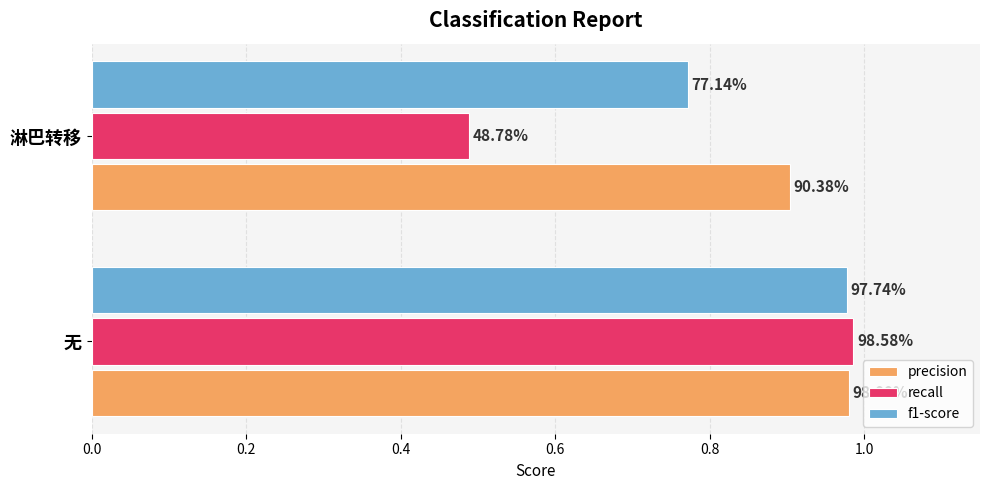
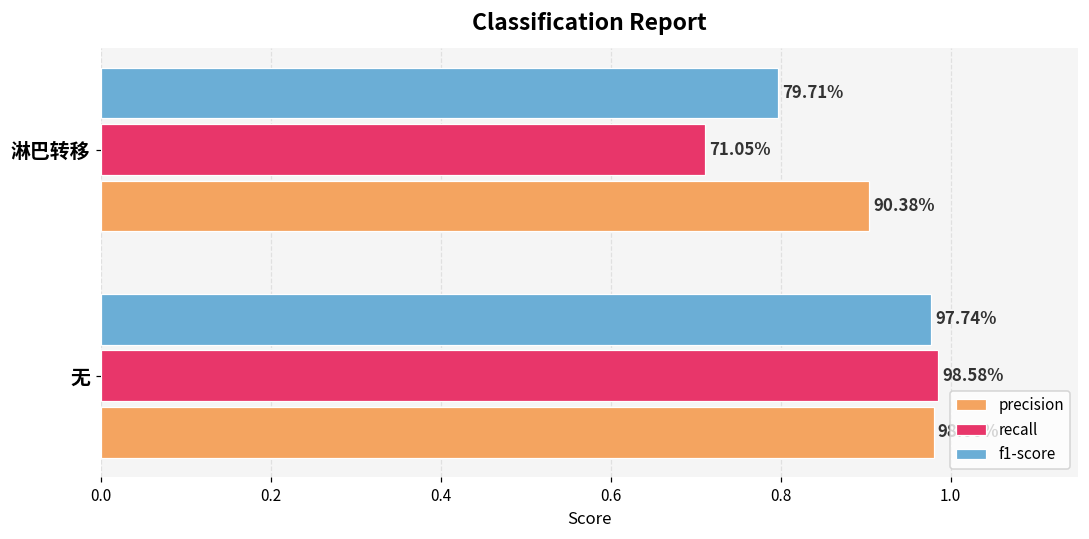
f1-score, 淋巴转移: 77.14% -> 79.71%
recall, 淋巴转移: 48.78% -> 71.05%
